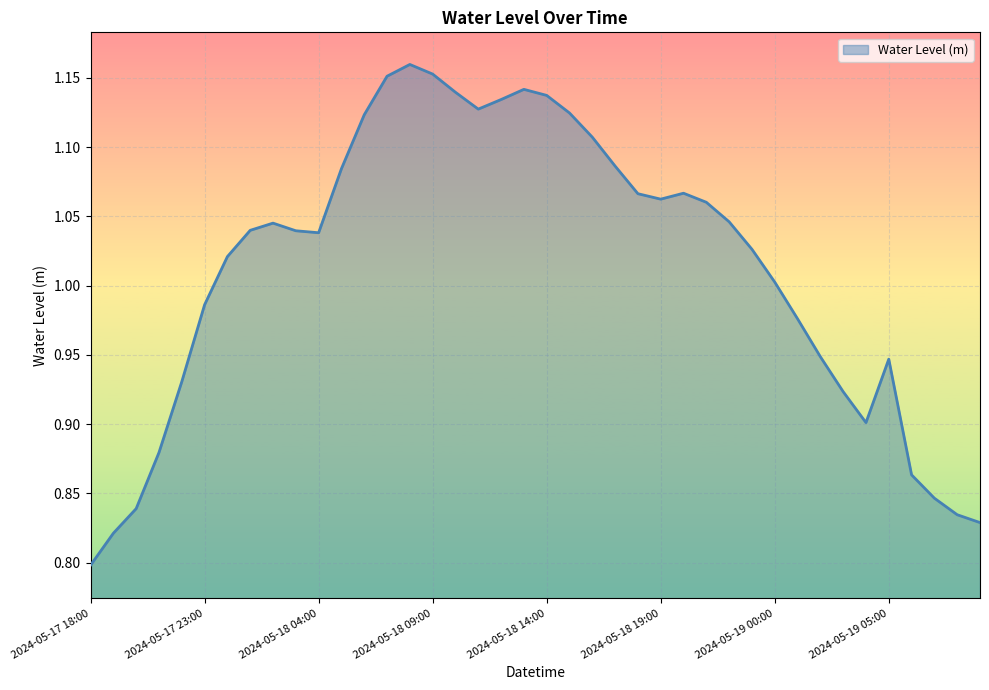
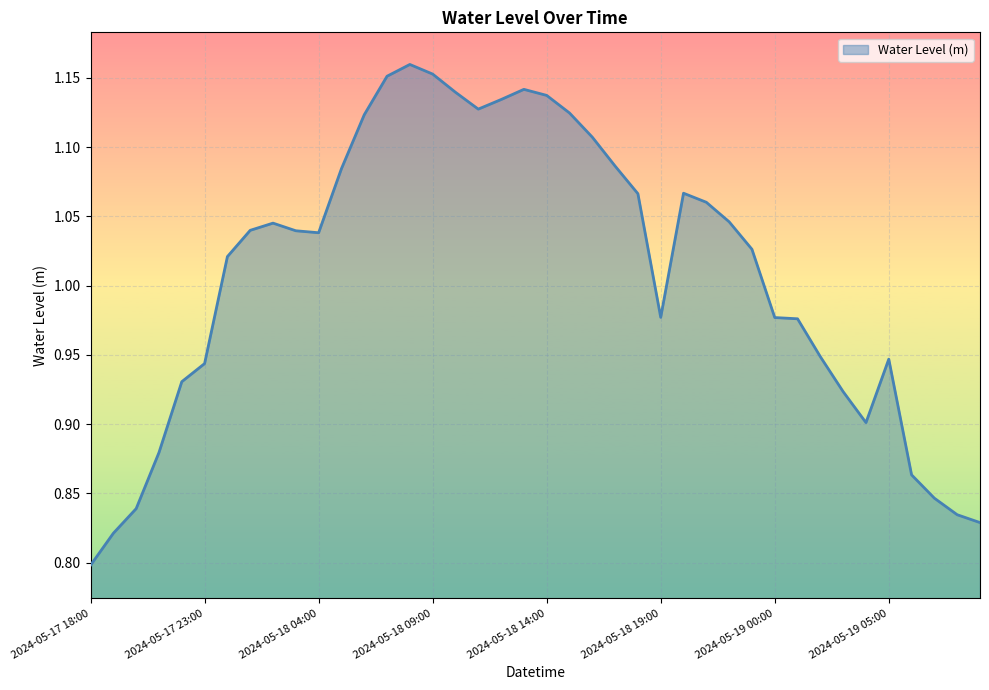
2024-05-17 23:00: 0.986 -> 0.944
2024-05-18 19:00: 1.063 -> 0.977
2024-05-19 00:00: 1.003 -> 0.977
